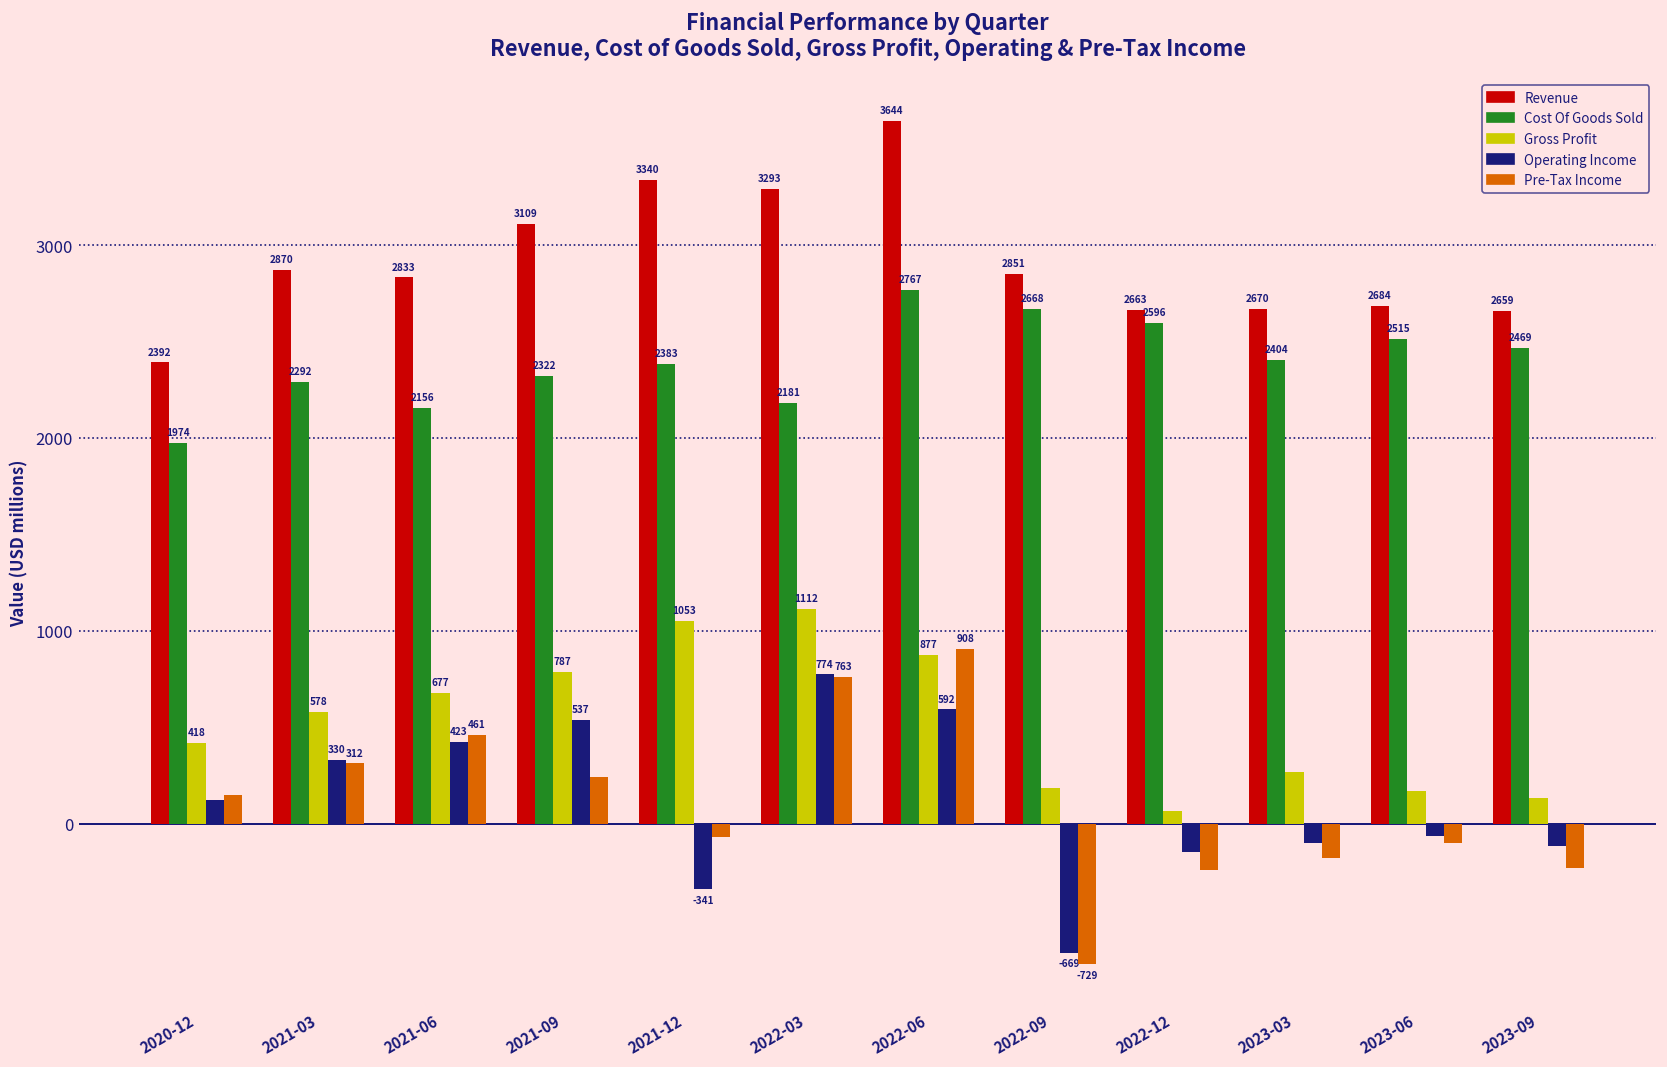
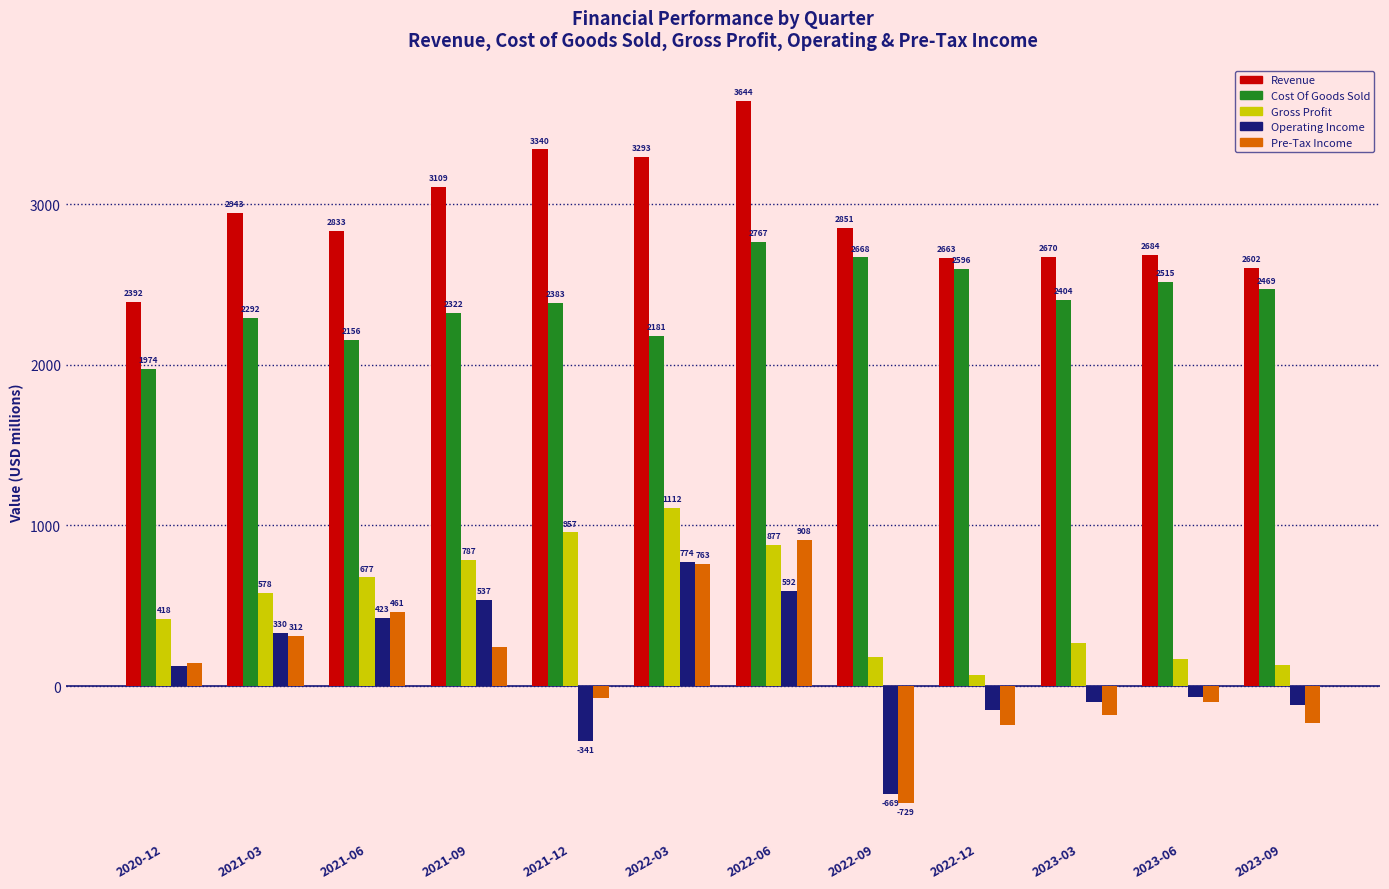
Revenue, 2021-03: 2870 -> 2943
Gross Profit, 2021-12: 1053 -> 957
Revenue, 2023-09: 2659 -> 2602
